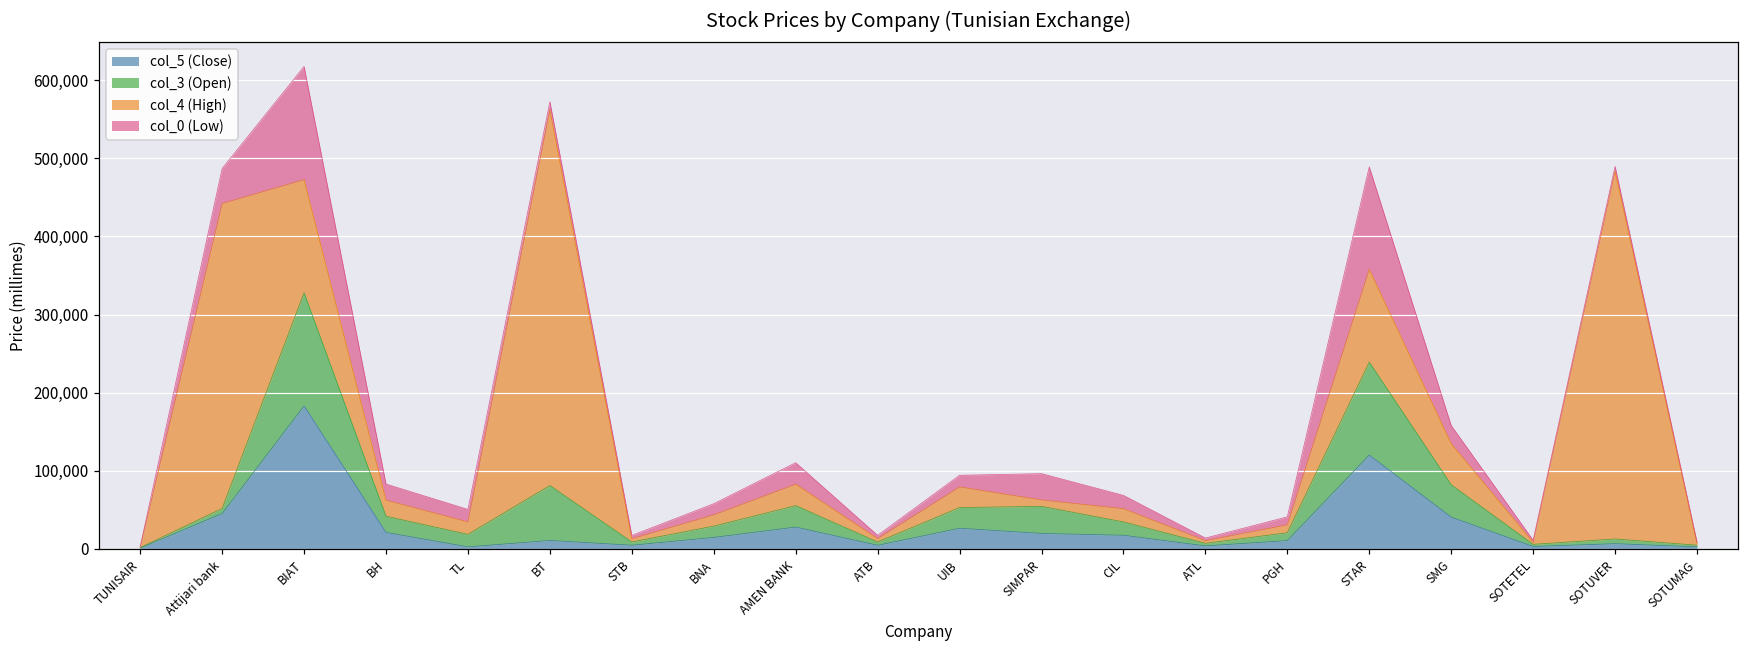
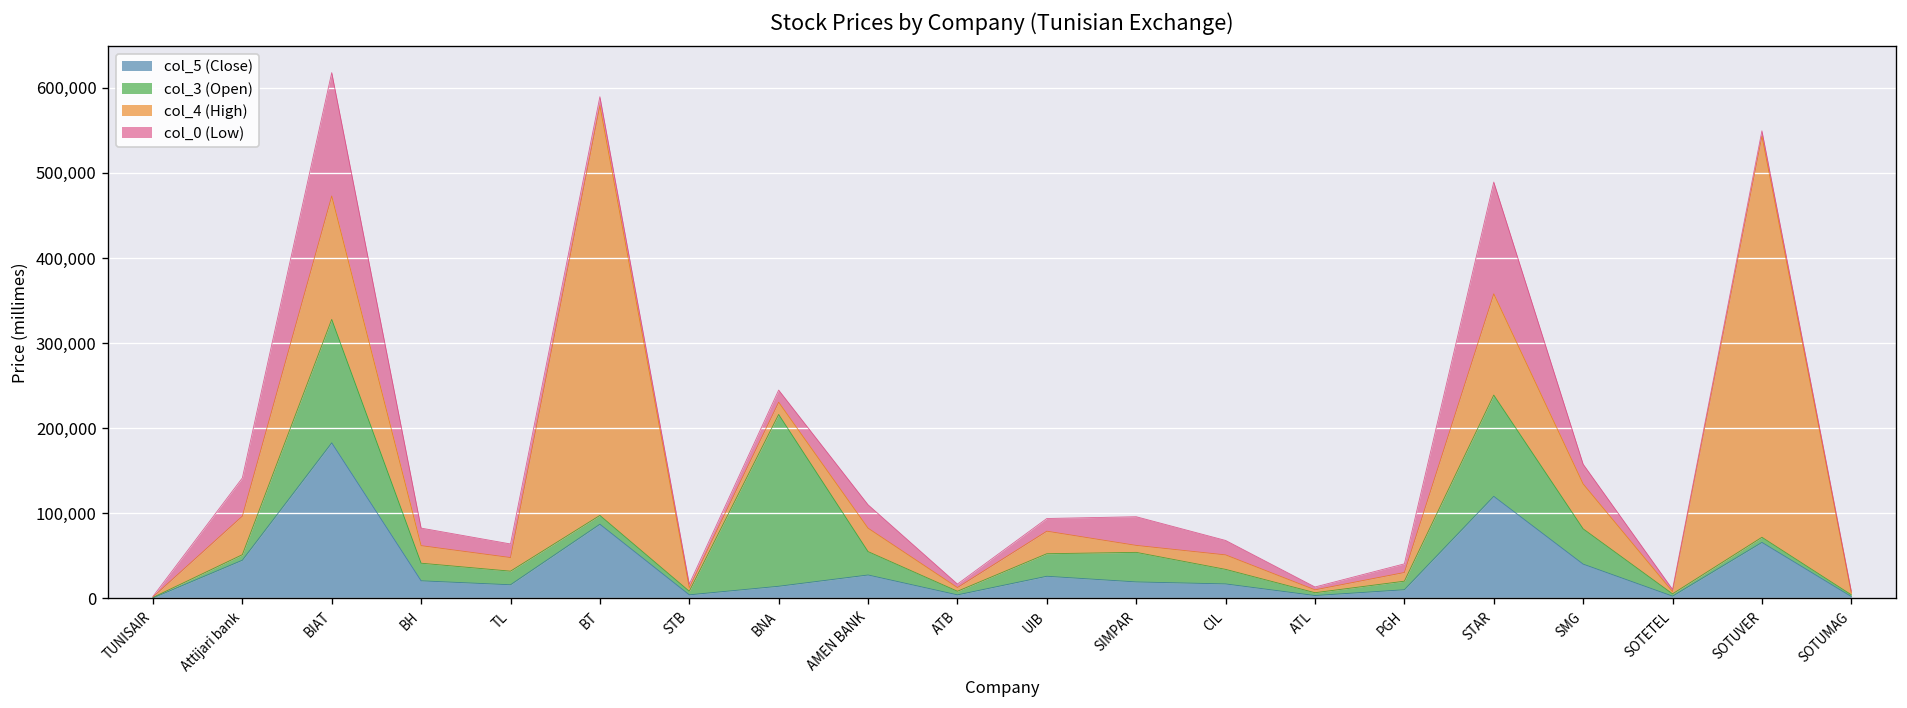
col_4 (High), Attijari bank: 390,000 -> 50,000
col_5 (Close), TL: 0 -> 20,000
col_5 (Close), BT: 10,000 -> 90,000
col_3 (Open), BT: 70,000 -> 10,000
col_3 (Open), BNA: 10,000 -> 200,000
col_5 (Close), SOTUVER: 10,000 -> 70,000
